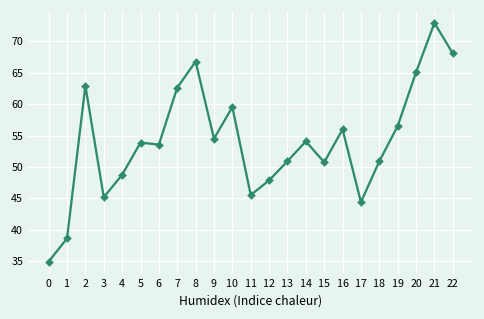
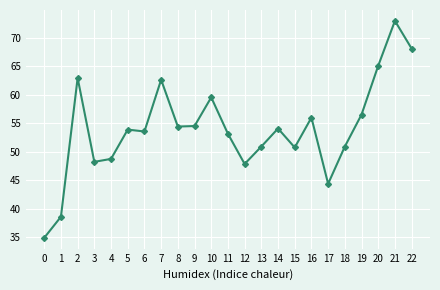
3: 45 -> 48
8: 67 -> 54
11: 46 -> 53
